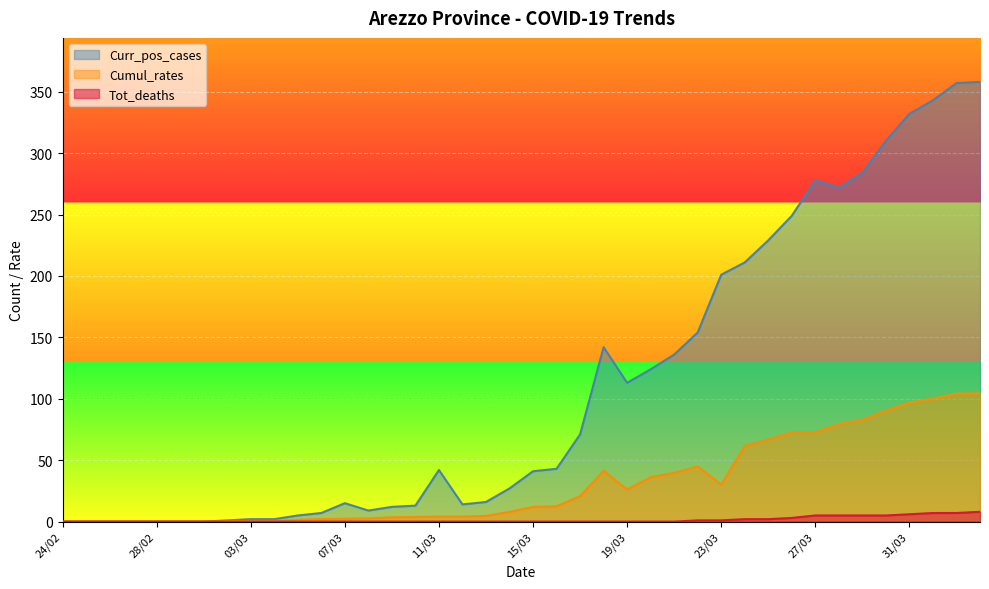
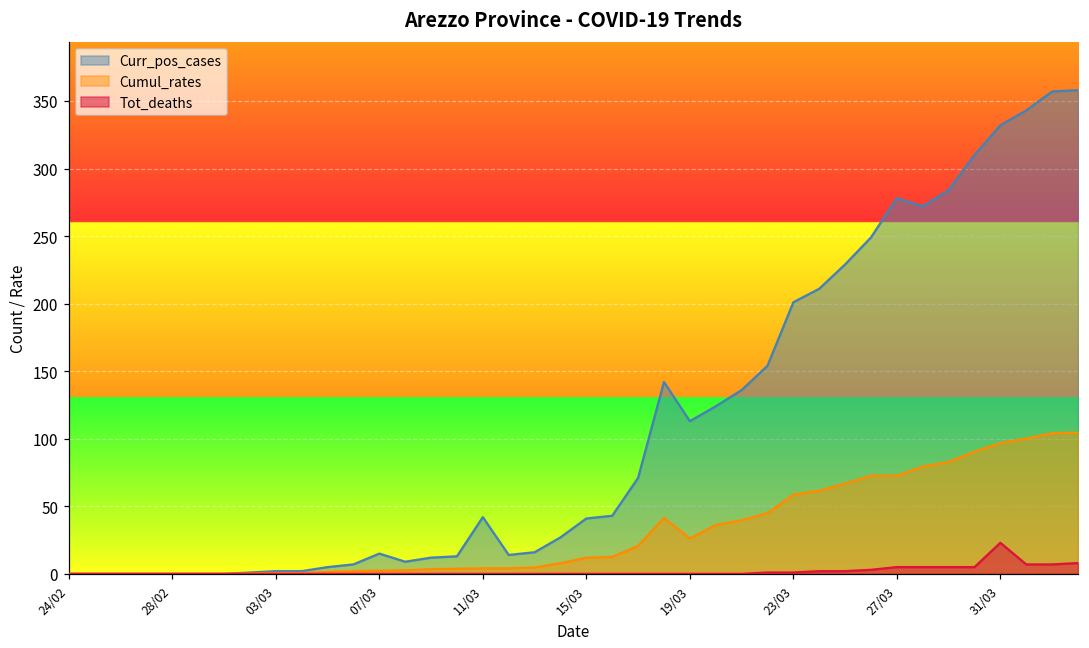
Cumul_rates, 23/03: 30 -> 59
Tot_deaths, 31/03: 6 -> 23
